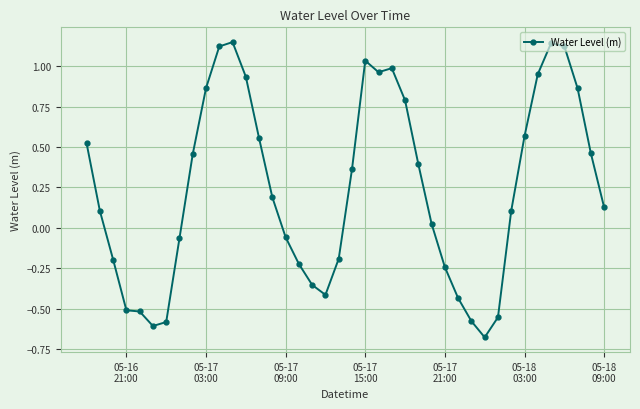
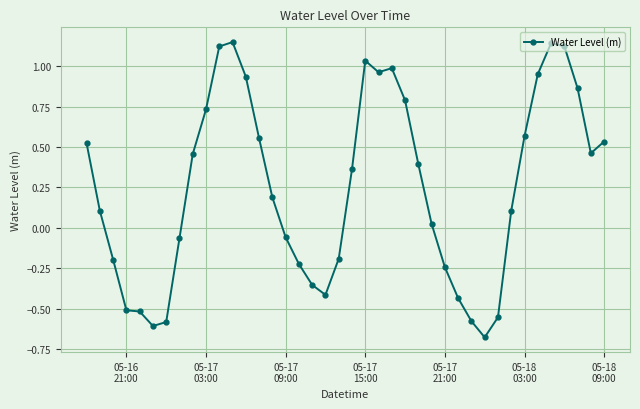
05-17 03:00: 0.86 -> 0.73
05-18 09:00: 0.13 -> 0.53
